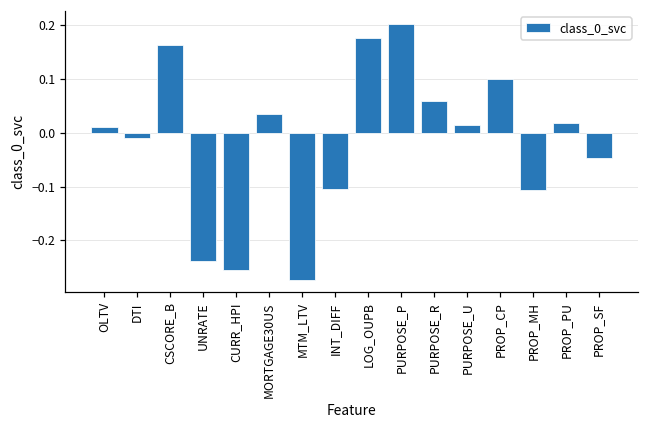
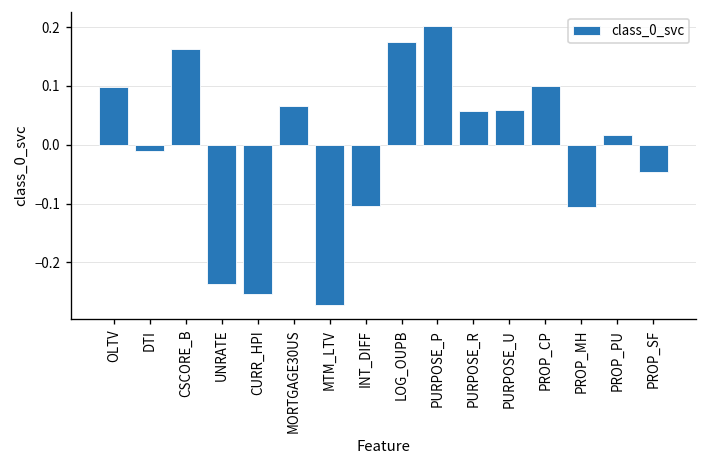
OLTV: 0.01 -> 0.10
MORTGAGE30US: 0.03 -> 0.07
PURPOSE_U: 0.01 -> 0.06
